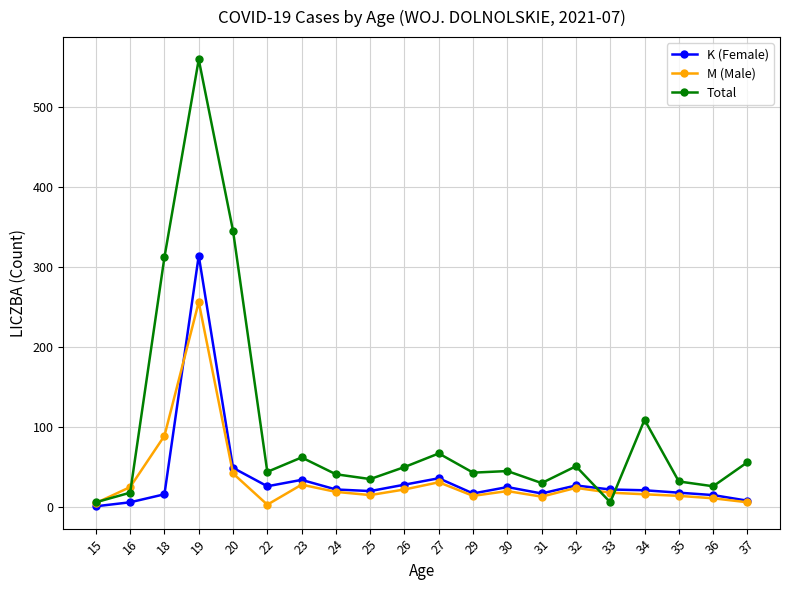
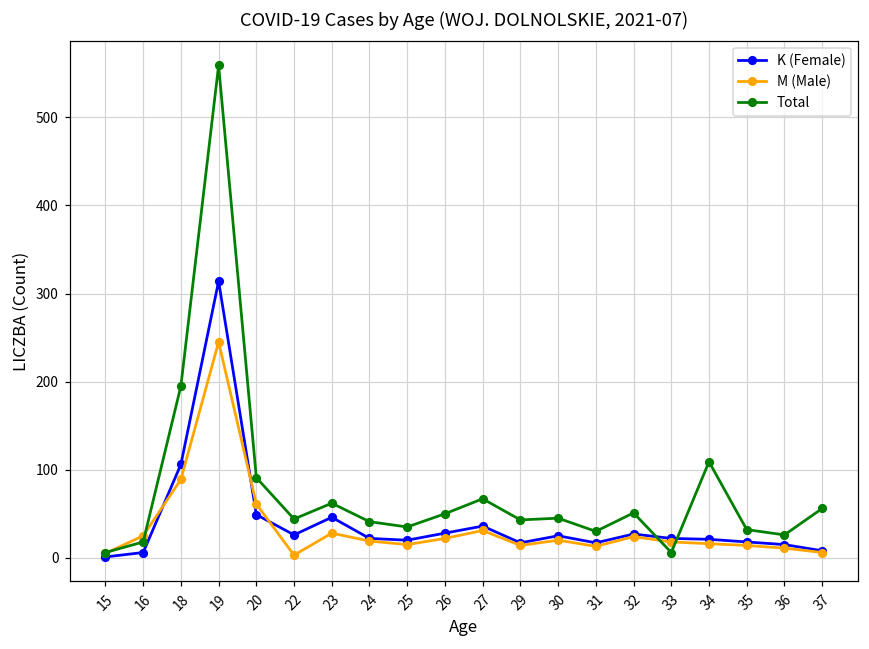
K (Female), 18: 20 -> 110
Total, 18: 310 -> 200
M (Male), 19: 260 -> 250
M (Male), 20: 40 -> 60
Total, 20: 350 -> 90
K (Female), 23: 30 -> 50
